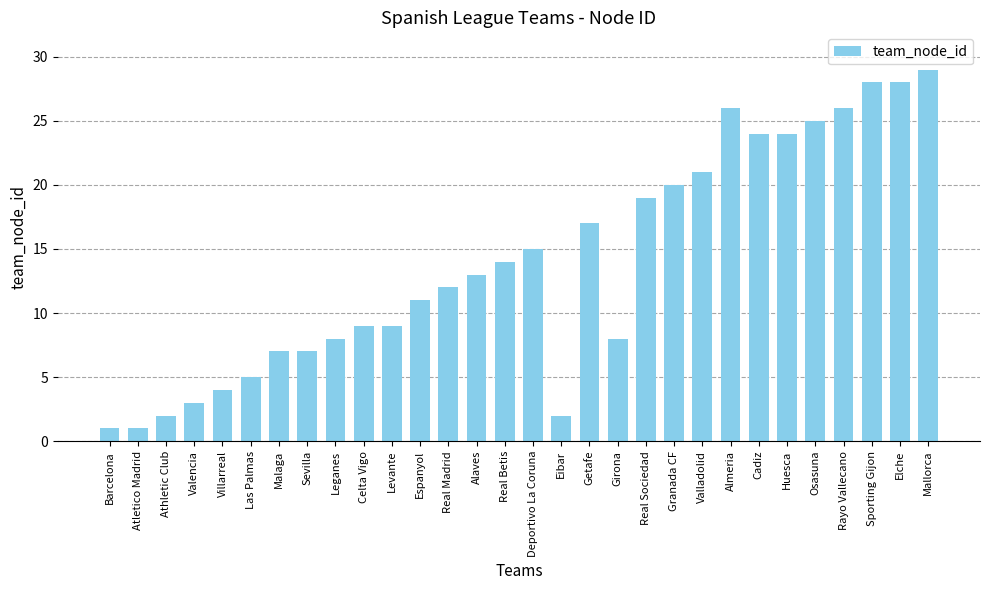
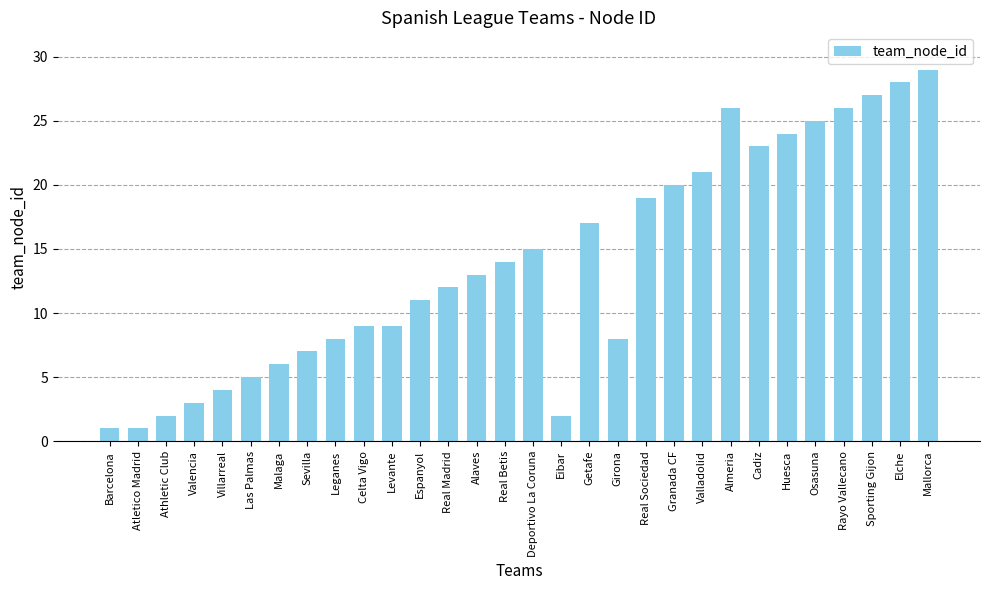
Malaga: 7 -> 6
Cadiz: 24 -> 23
Sporting Gijon: 28 -> 27
